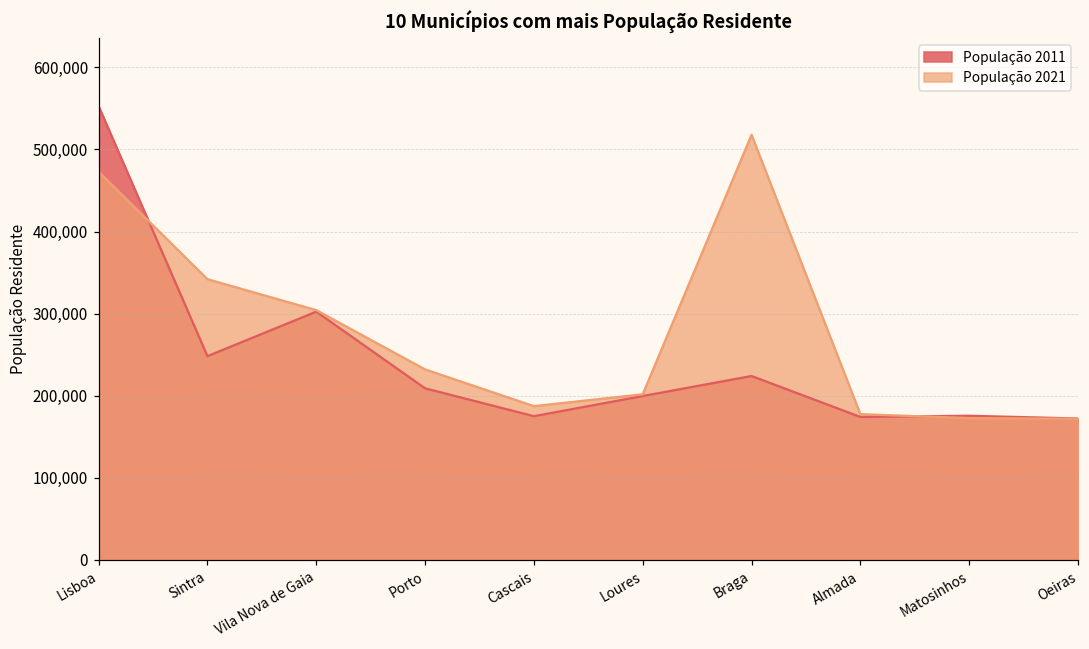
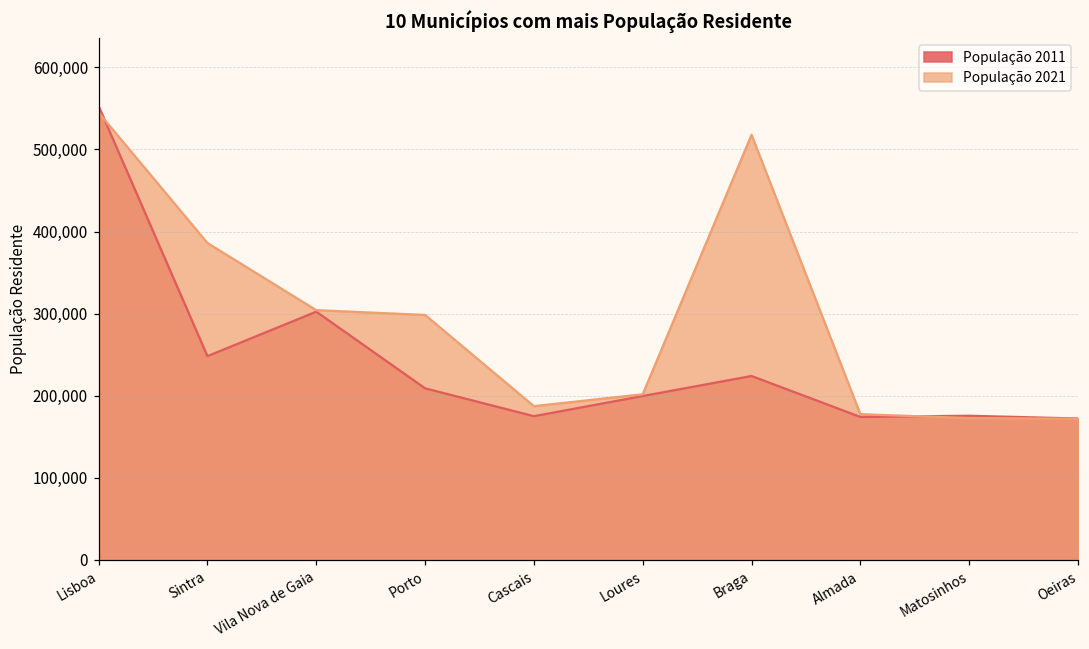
População 2021, Lisboa: 470,000 -> 540,000
População 2021, Sintra: 340,000 -> 390,000
População 2021, Porto: 230,000 -> 300,000
